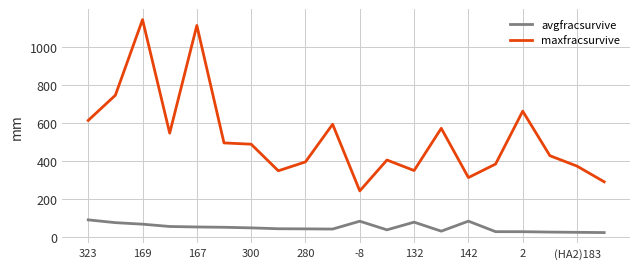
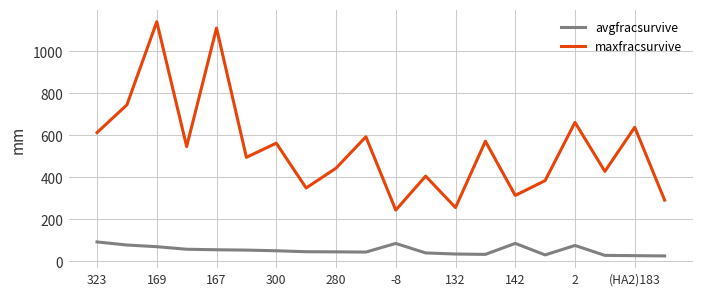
maxfracsurvive, 300: 490 -> 560
maxfracsurvive, 280: 400 -> 440
avgfracsurvive, 132: 80 -> 30
maxfracsurvive, 132: 350 -> 260
avgfracsurvive, 2: 30 -> 70
maxfracsurvive, (HA2)183: 370 -> 640
